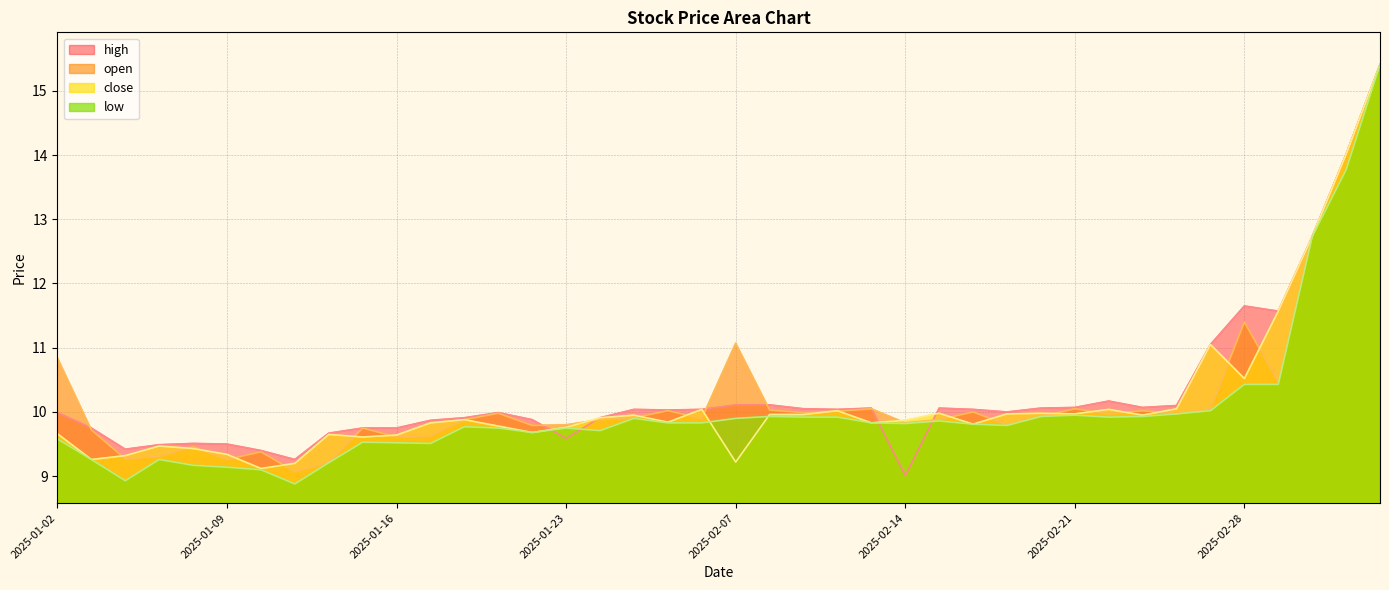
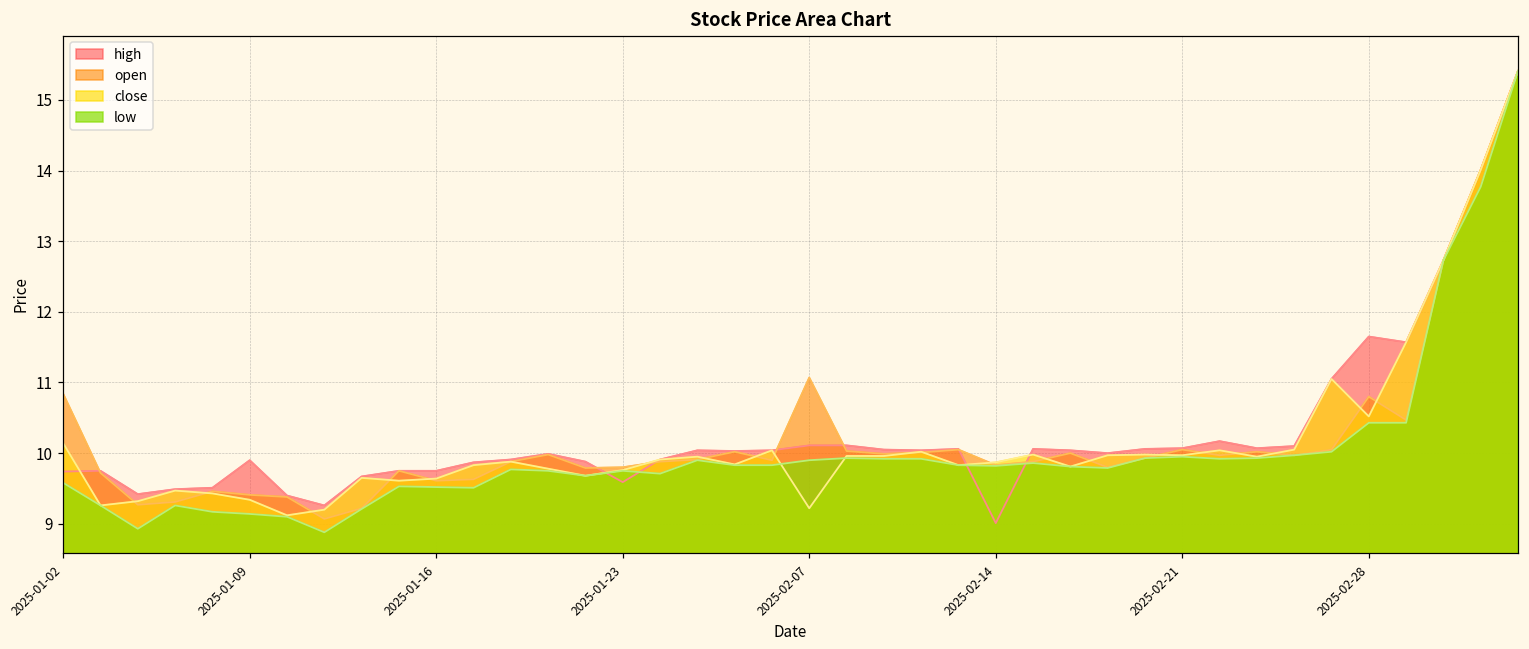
high, 2025-01-02: 10.0 -> 9.7
close, 2025-01-02: 9.7 -> 10.1
high, 2025-01-09: 9.5 -> 9.9
open, 2025-01-09: 9.3 -> 9.4
open, 2025-02-28: 11.4 -> 10.8
